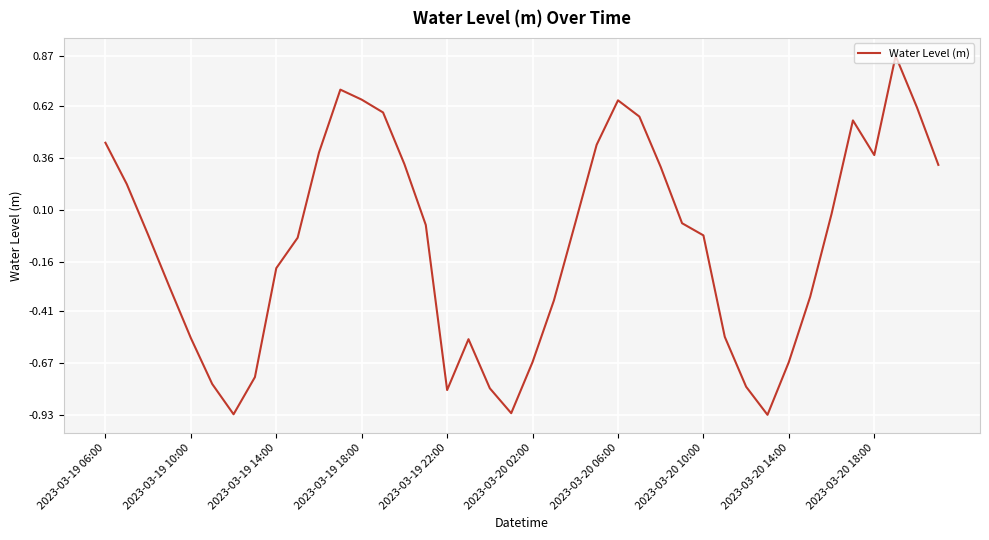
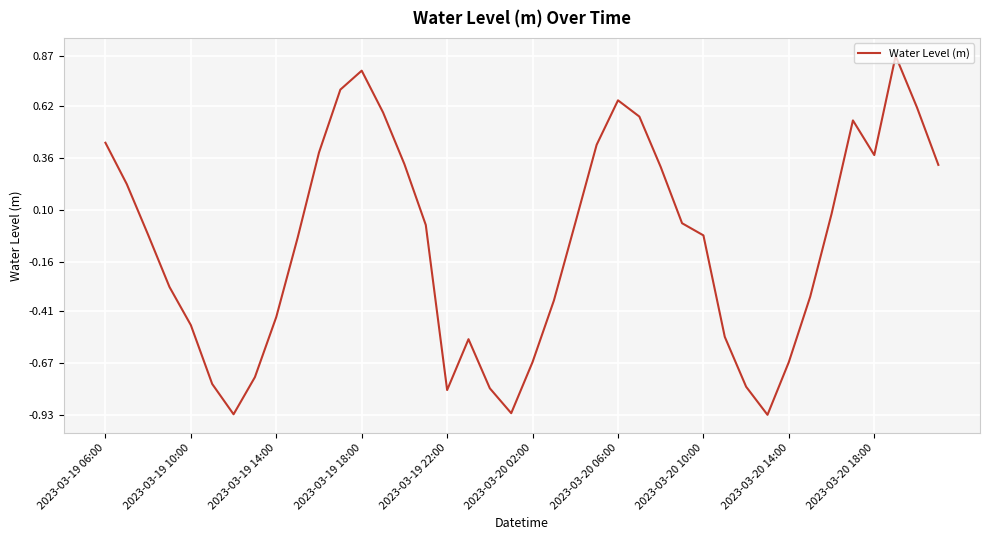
2023-03-19 10:00: -0.54 -> -0.48
2023-03-19 14:00: -0.19 -> -0.44
2023-03-19 18:00: 0.65 -> 0.80
